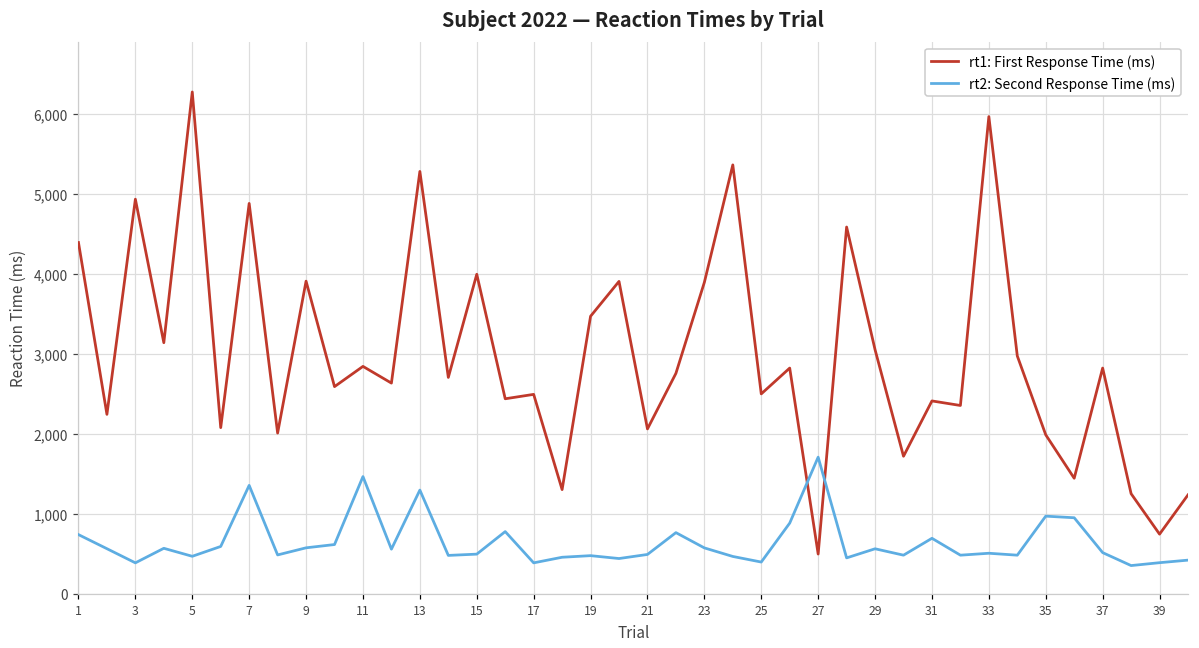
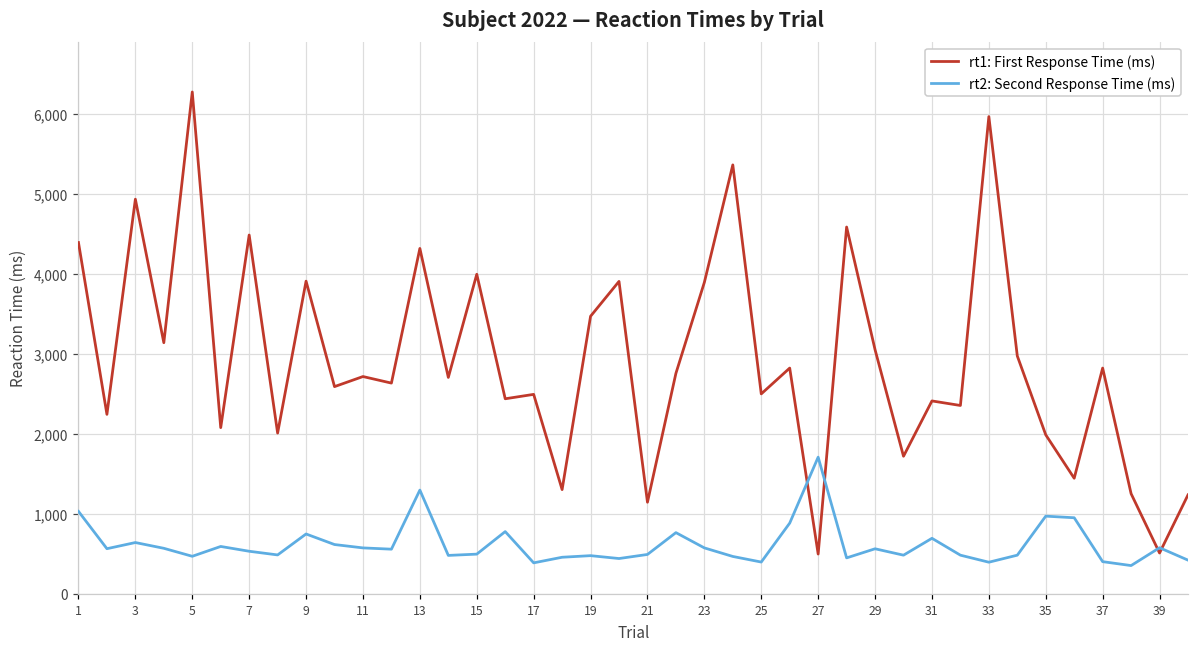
rt2: Second Response Time (ms), 1: 700 -> 1,000
rt2: Second Response Time (ms), 3: 400 -> 600
rt1: First Response Time (ms), 7: 4,900 -> 4,500
rt2: Second Response Time (ms), 7: 1,400 -> 500
rt2: Second Response Time (ms), 9: 600 -> 700
rt1: First Response Time (ms), 11: 2,800 -> 2,700
rt2: Second Response Time (ms), 11: 1,500 -> 600
rt1: First Response Time (ms), 13: 5,300 -> 4,300
rt1: First Response Time (ms), 21: 2,100 -> 1,100
rt2: Second Response Time (ms), 33: 500 -> 400
rt2: Second Response Time (ms), 37: 500 -> 400
rt1: First Response Time (ms), 39: 700 -> 500
rt2: Second Response Time (ms), 39: 400 -> 600
